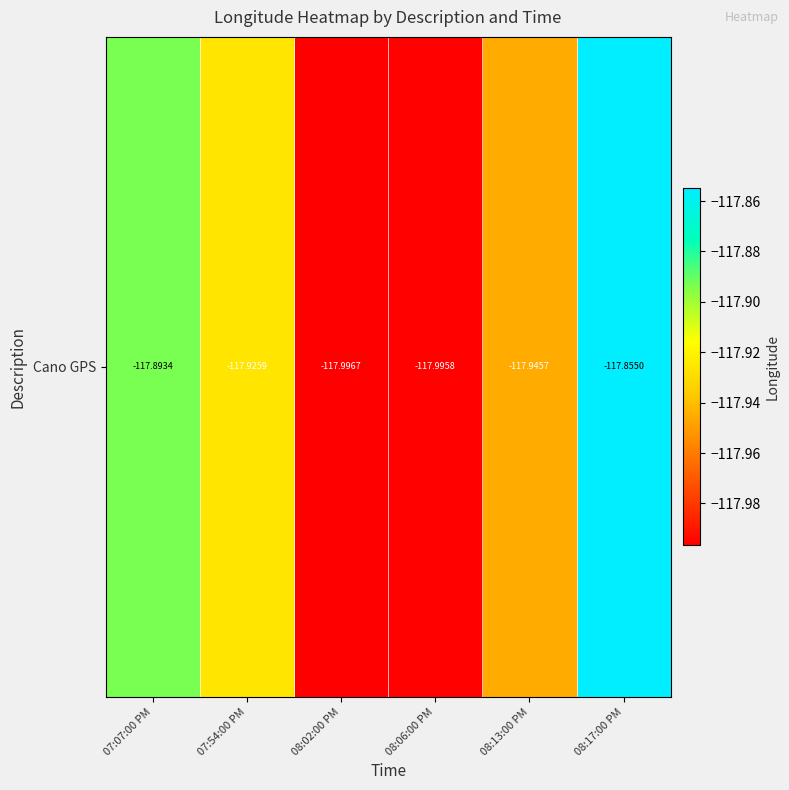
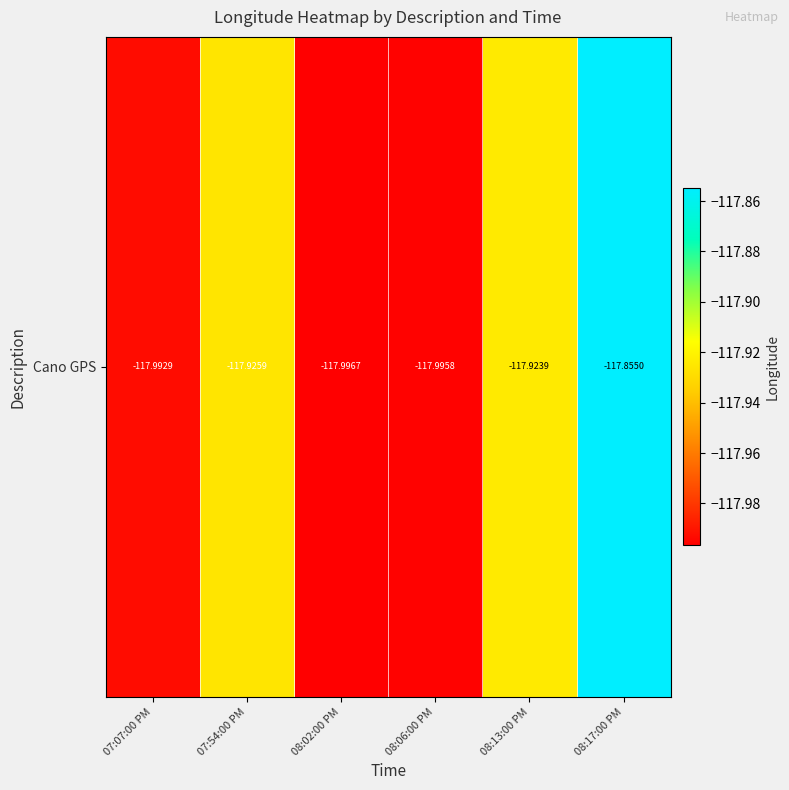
Cano GPS, 07:07:00 PM: -117.8934 -> -117.9929
Cano GPS, 08:13:00 PM: -117.9457 -> -117.9239
